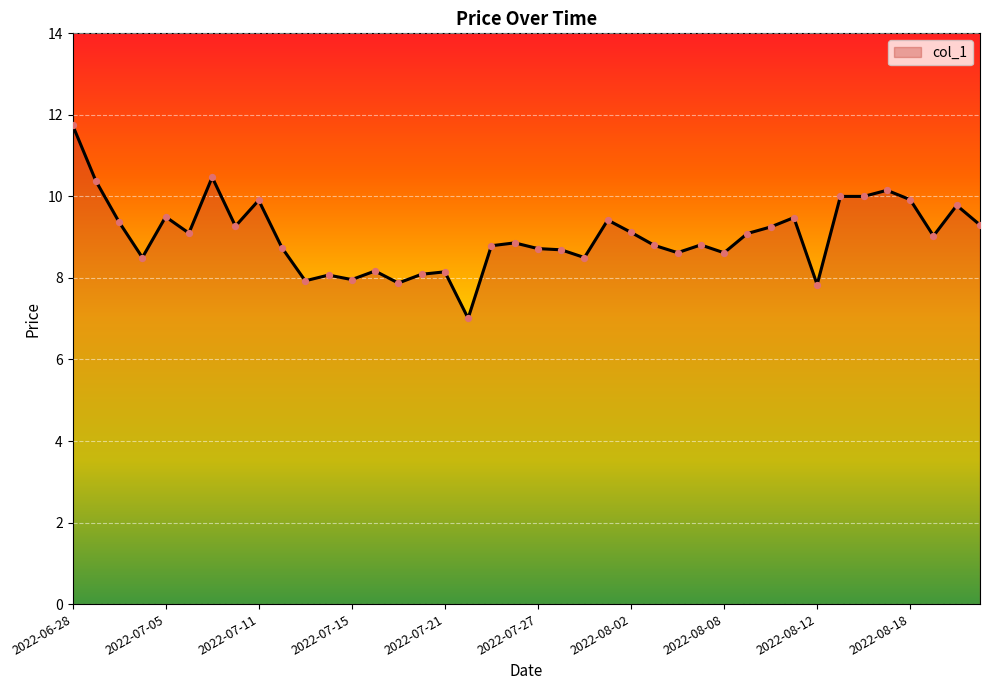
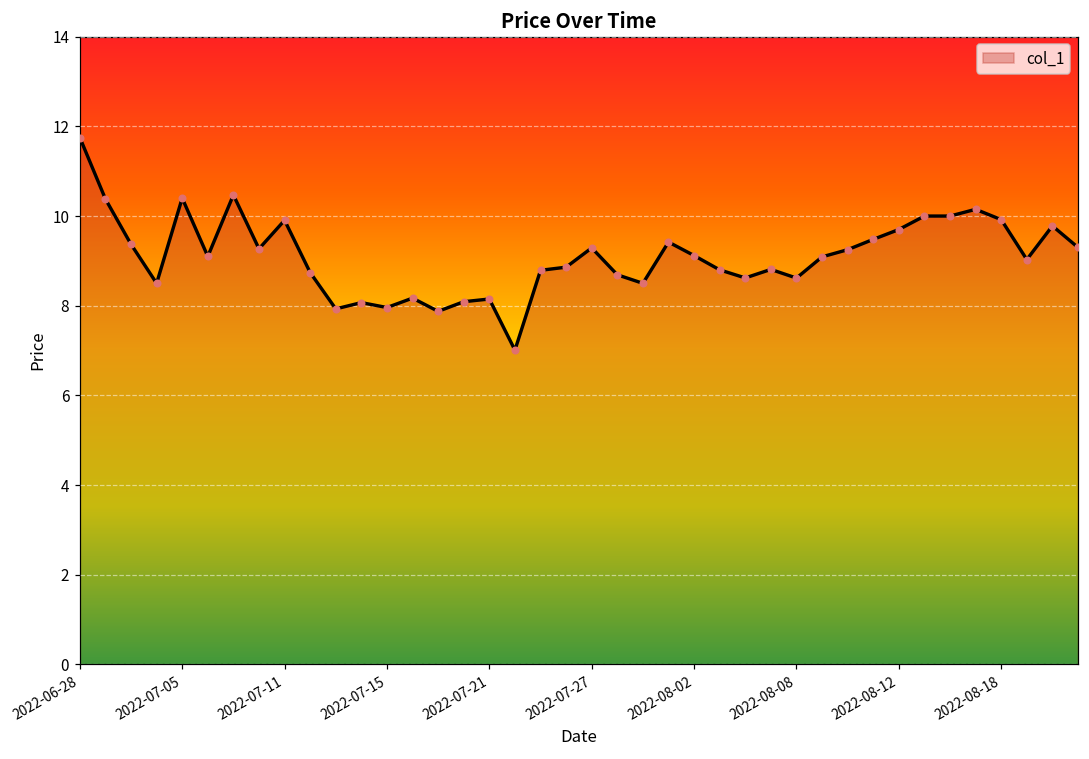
2022-07-05: 9.5 -> 10.4
2022-07-27: 8.7 -> 9.3
2022-08-12: 7.8 -> 9.7
